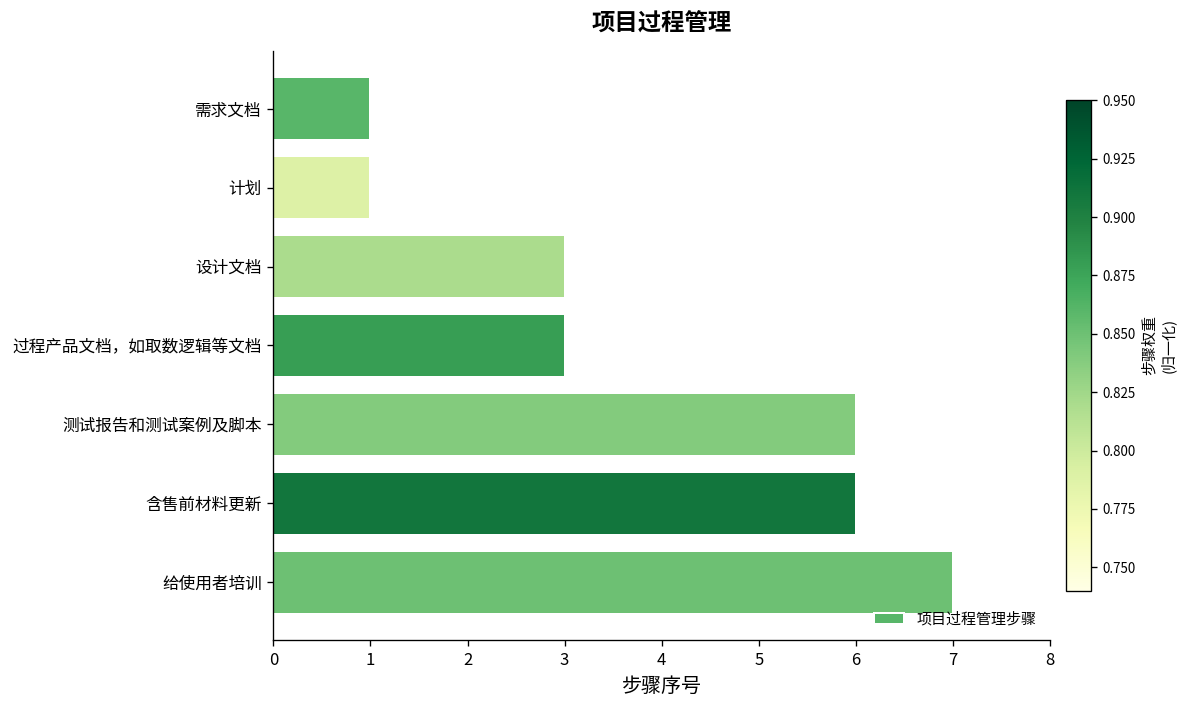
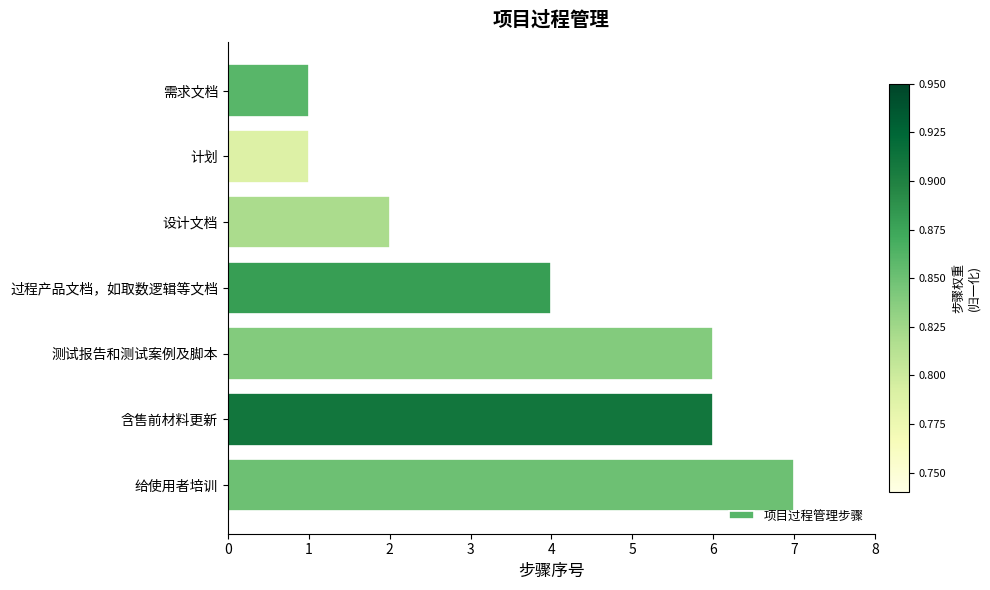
设计文档: 3 -> 2
过程产品文档，如取数逻辑等文档: 3 -> 4
